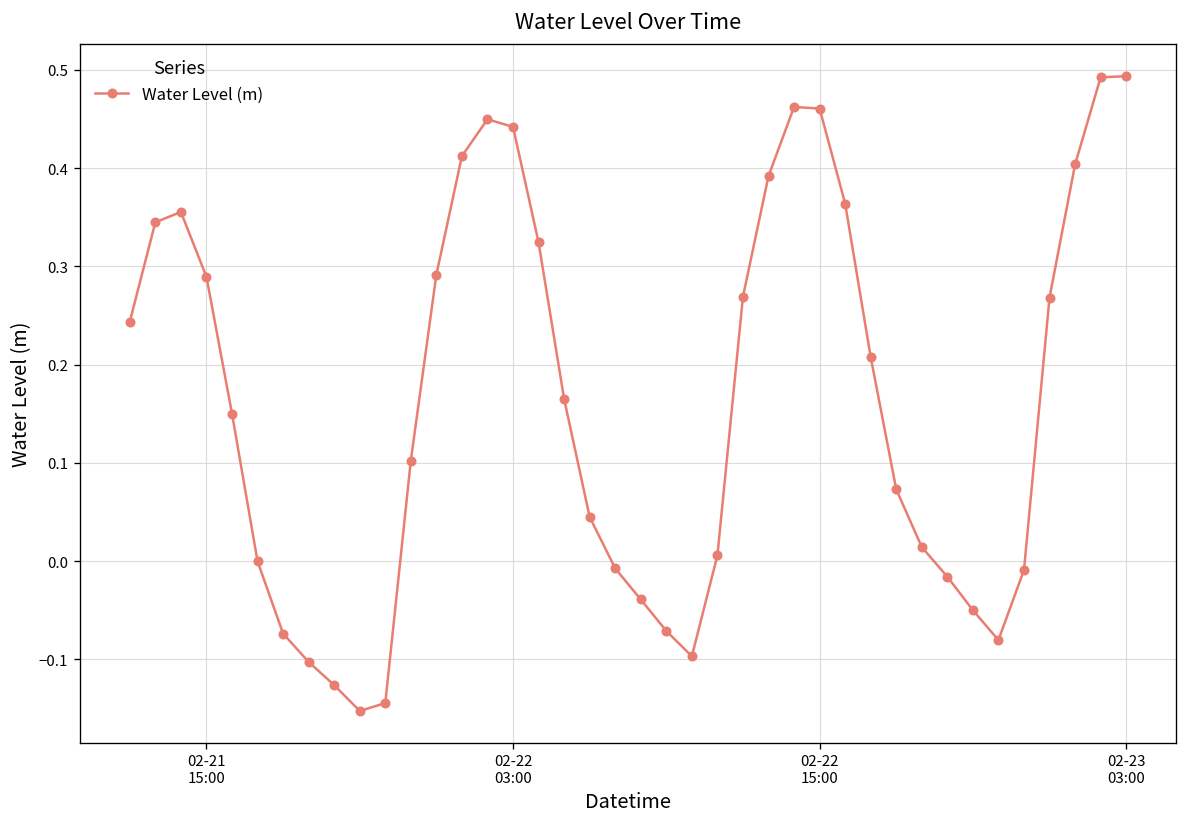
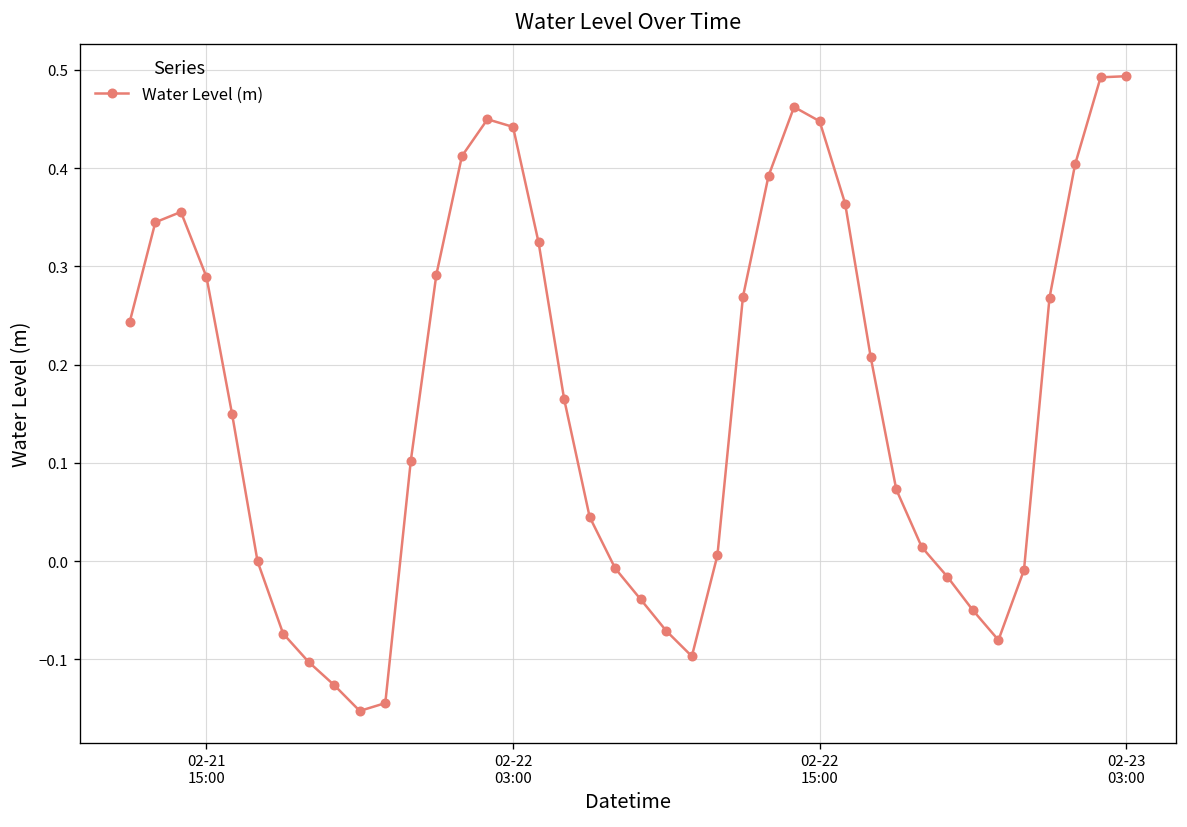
02-22 15:00: 0.46 -> 0.45
